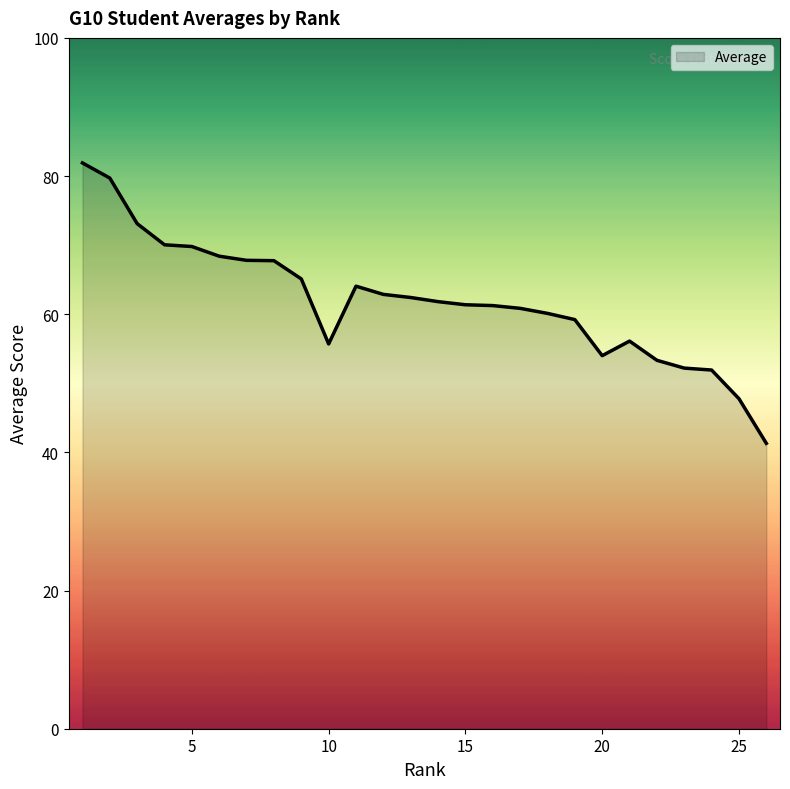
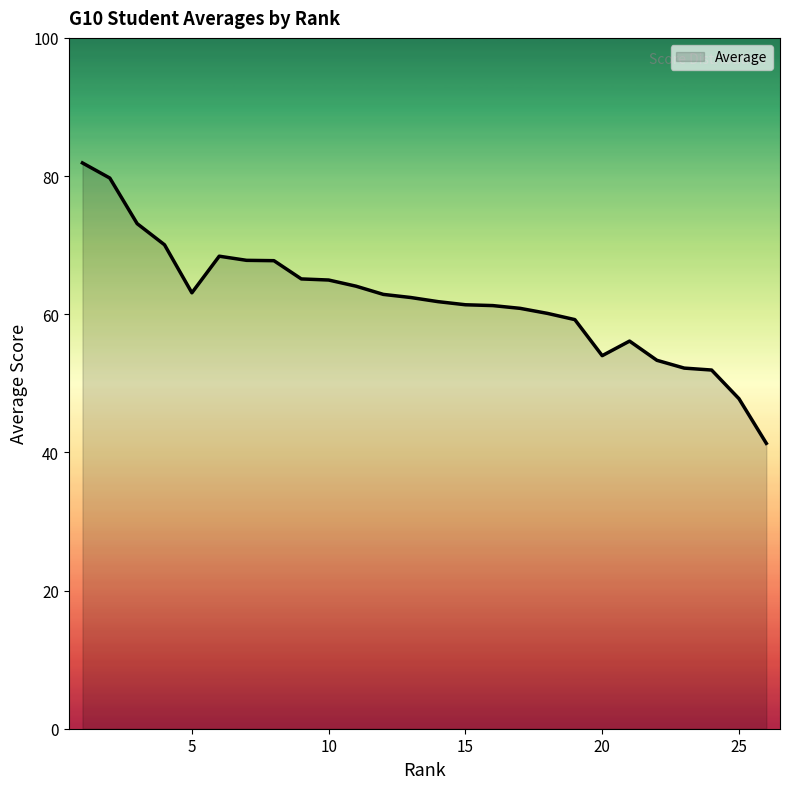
5: 70 -> 63
10: 56 -> 65
